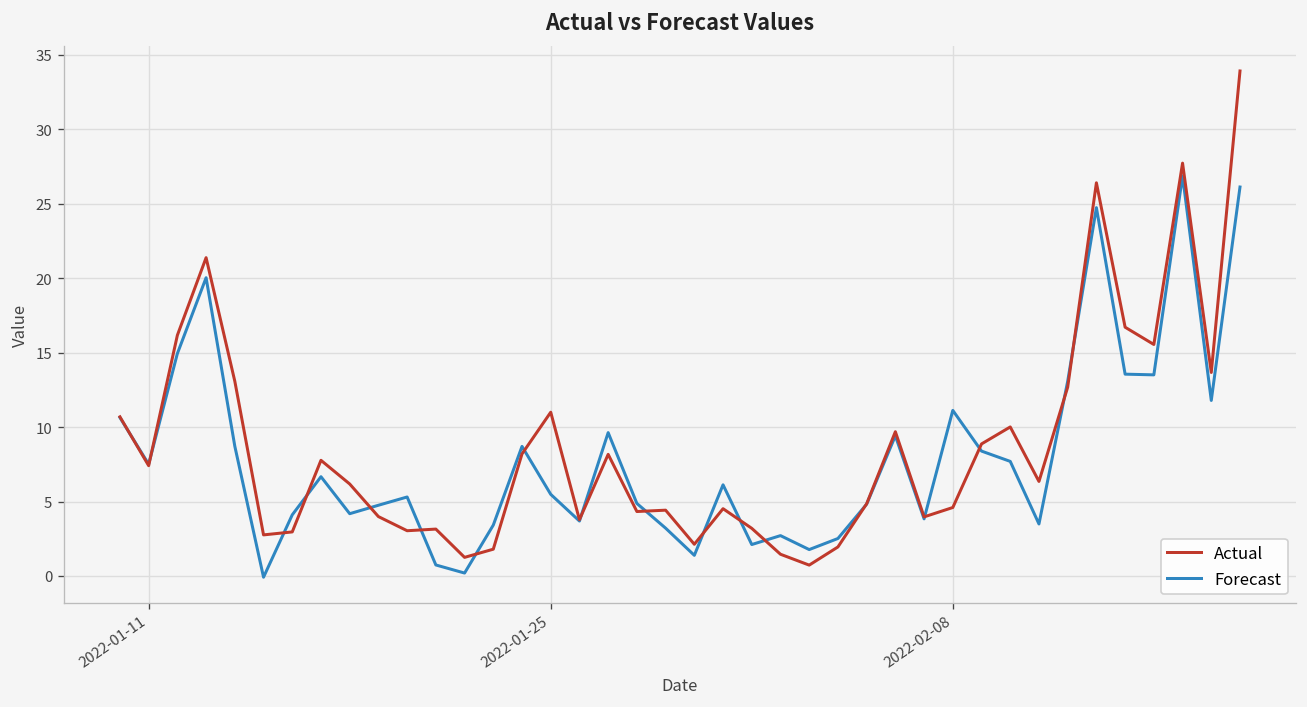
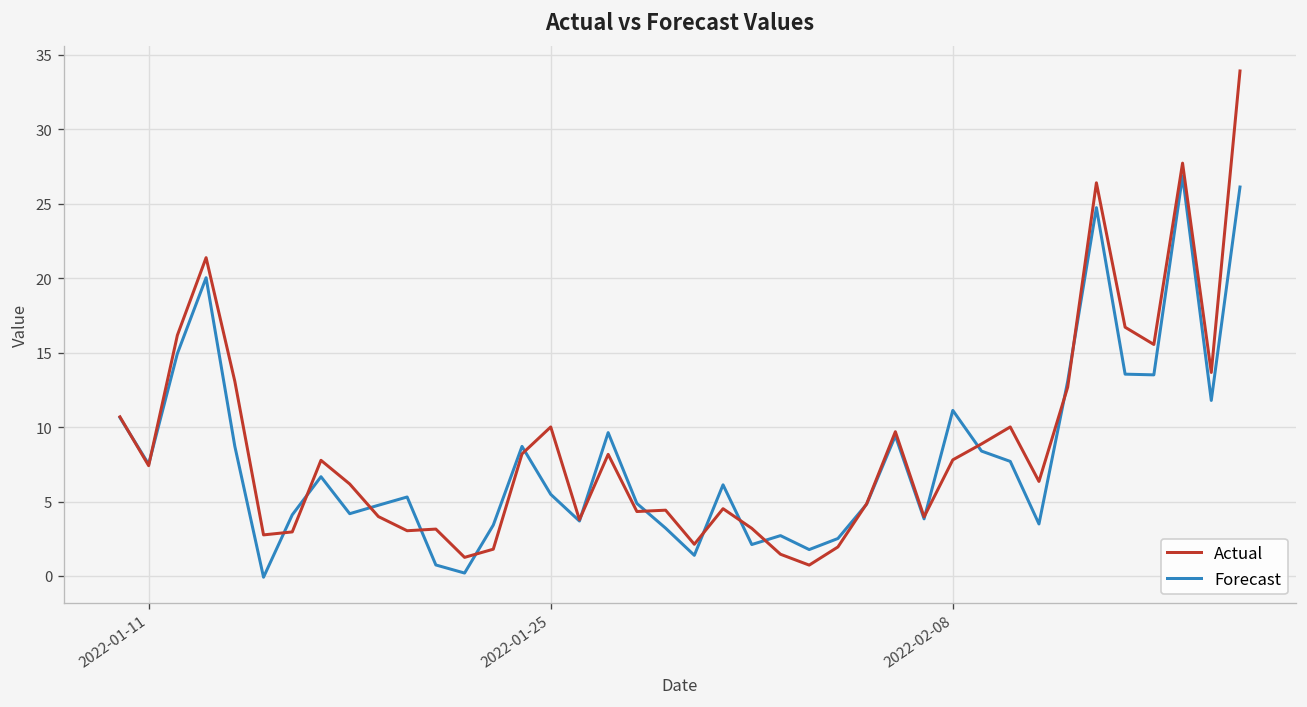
Actual, 2022-01-25: 11.0 -> 10.0
Actual, 2022-02-08: 4.6 -> 7.8
